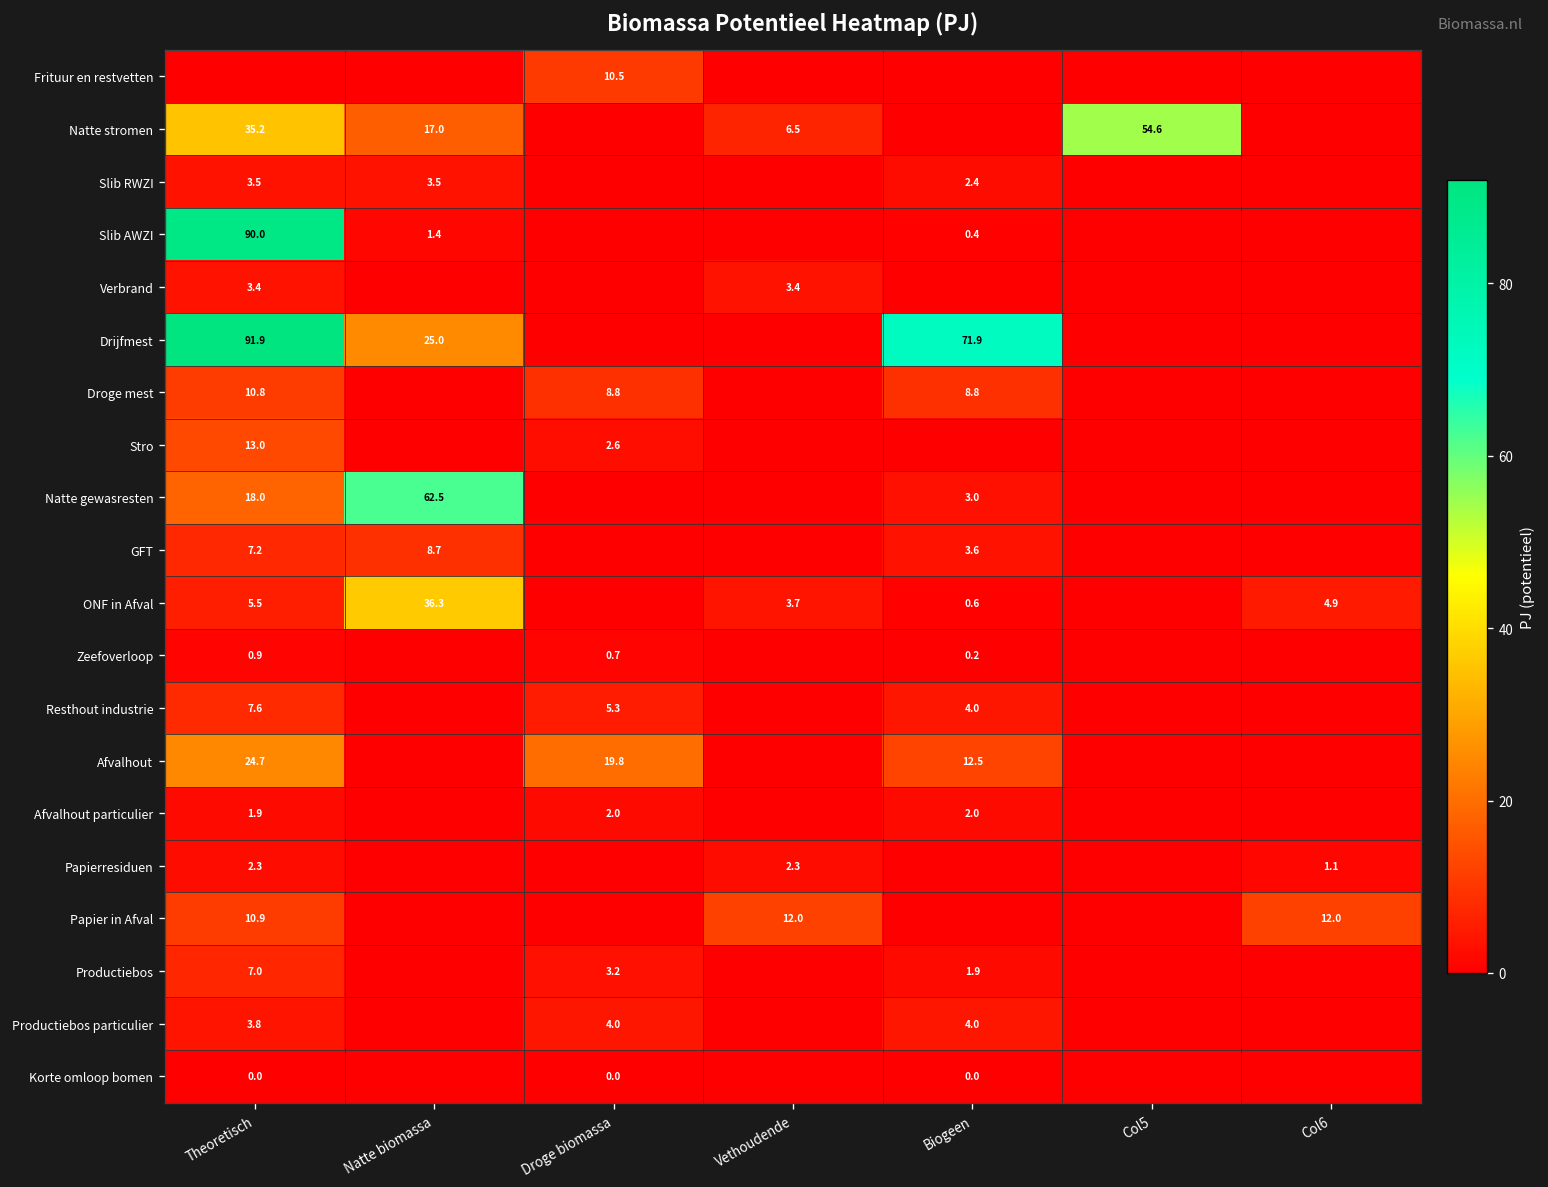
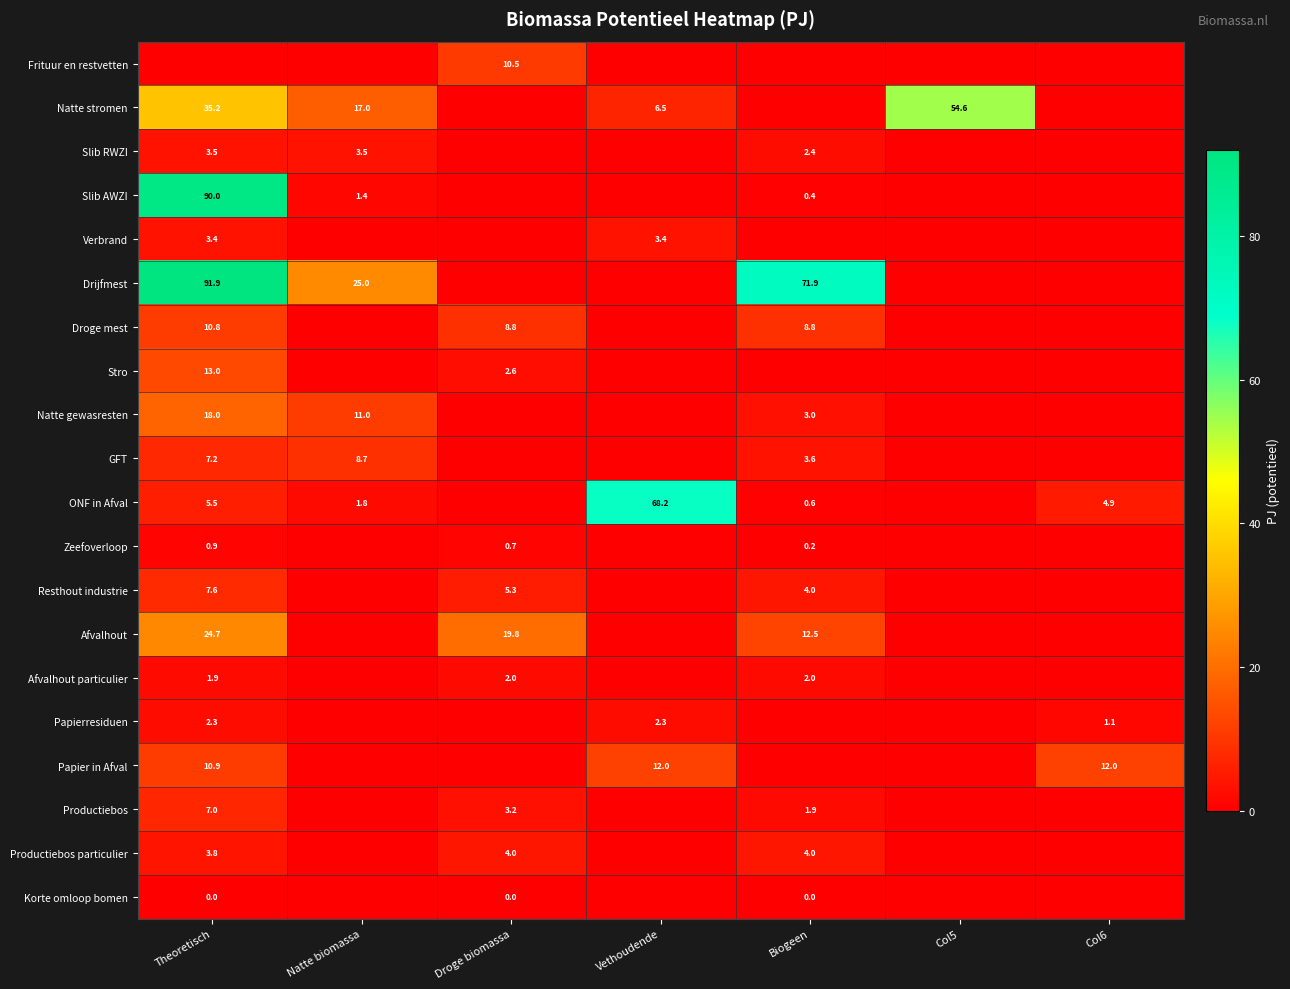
Natte gewasresten, Natte biomassa: 62.5 -> 11.0
ONF in Afval, Natte biomassa: 36.3 -> 1.8
ONF in Afval, Vethoudende: 3.7 -> 68.2
